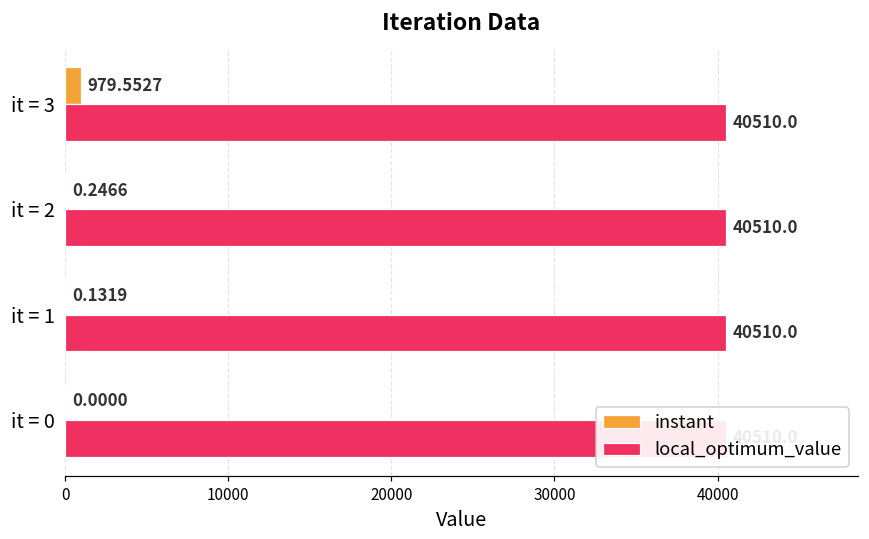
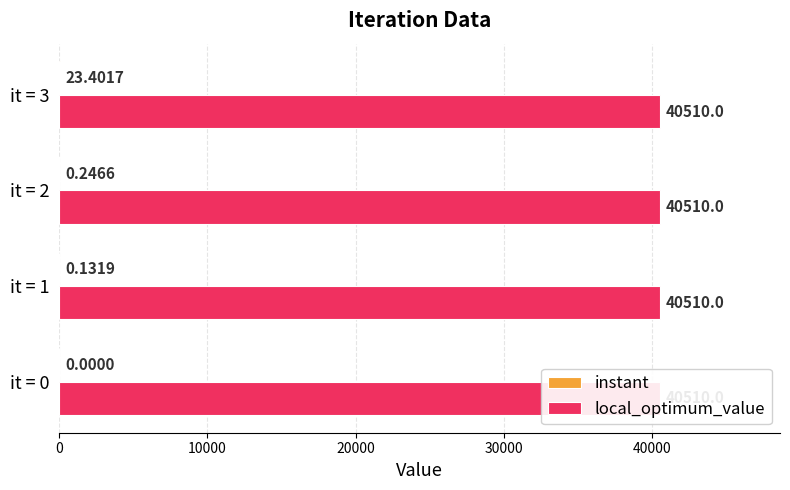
instant, it = 3: 979.5527 -> 23.4017
